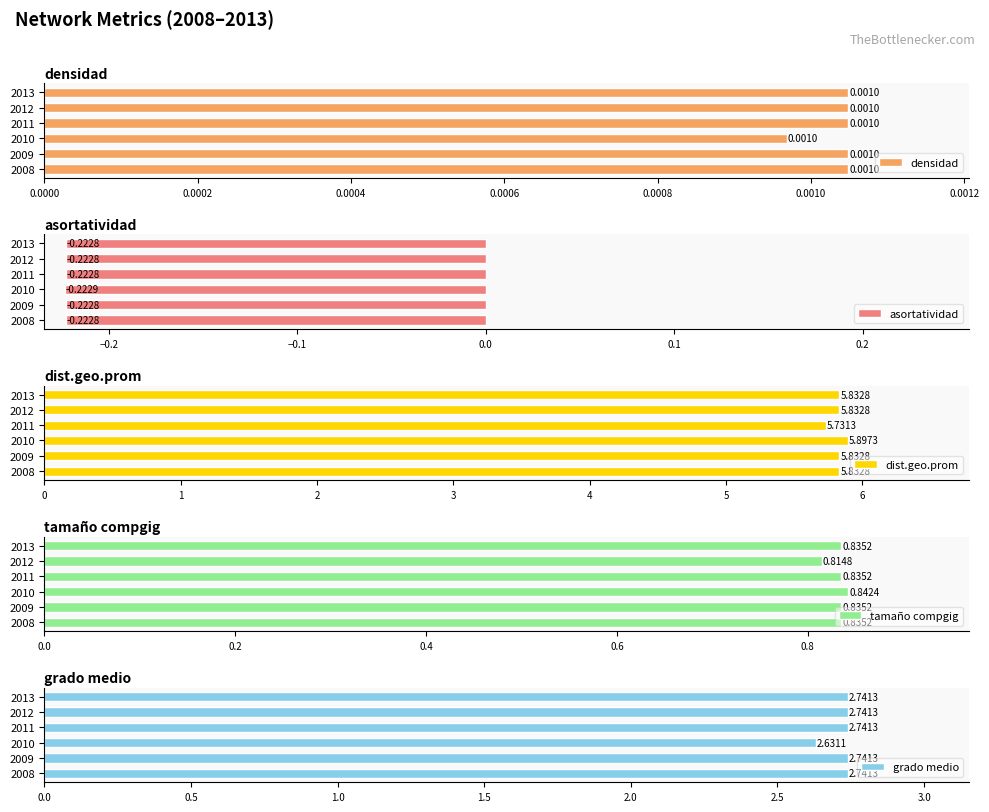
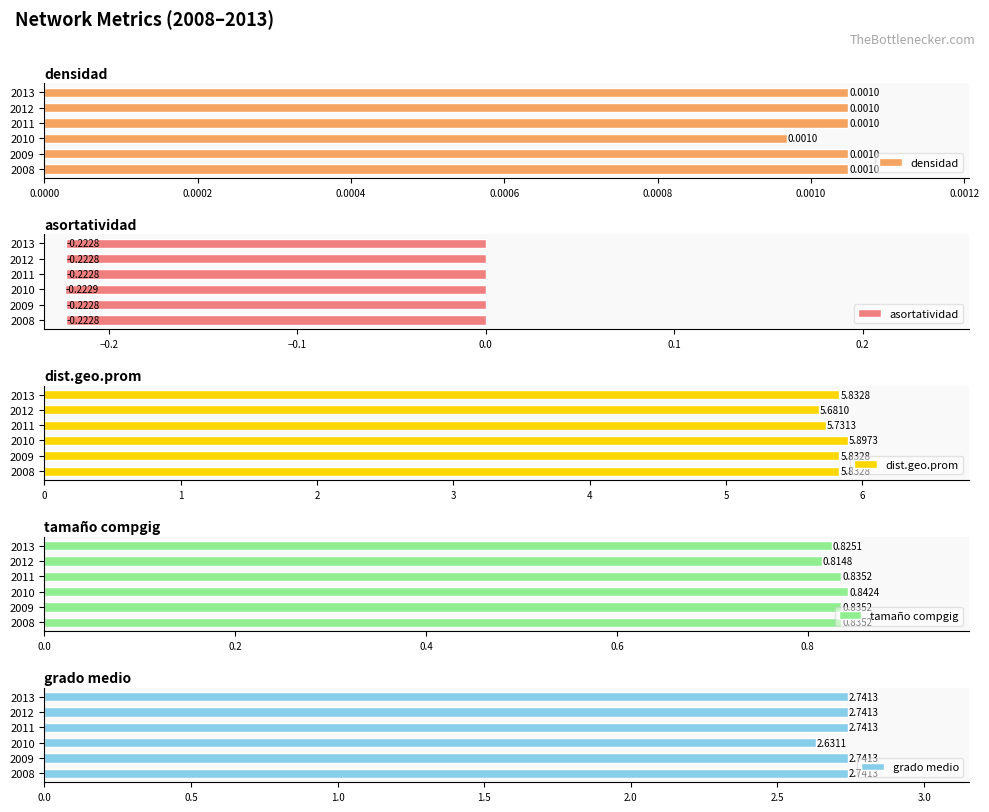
dist.geo.prom, 2012: 5.8328 -> 5.6810
tamaño compgig, 2013: 0.8352 -> 0.8251
